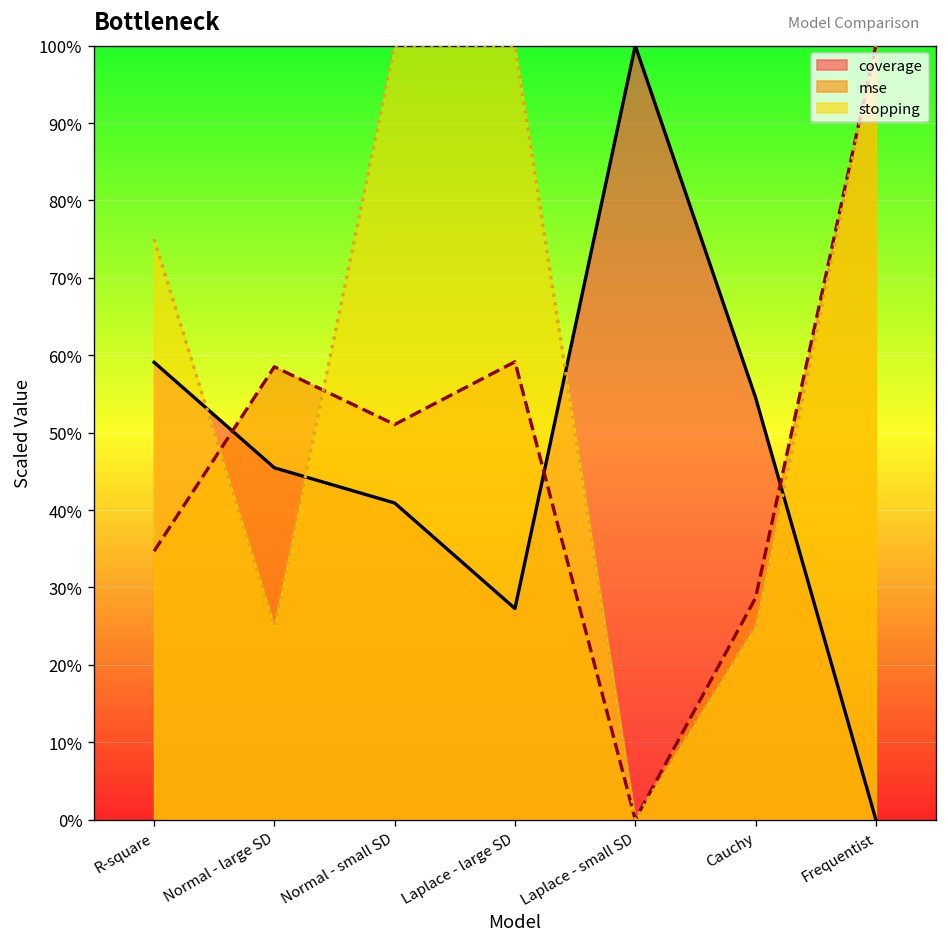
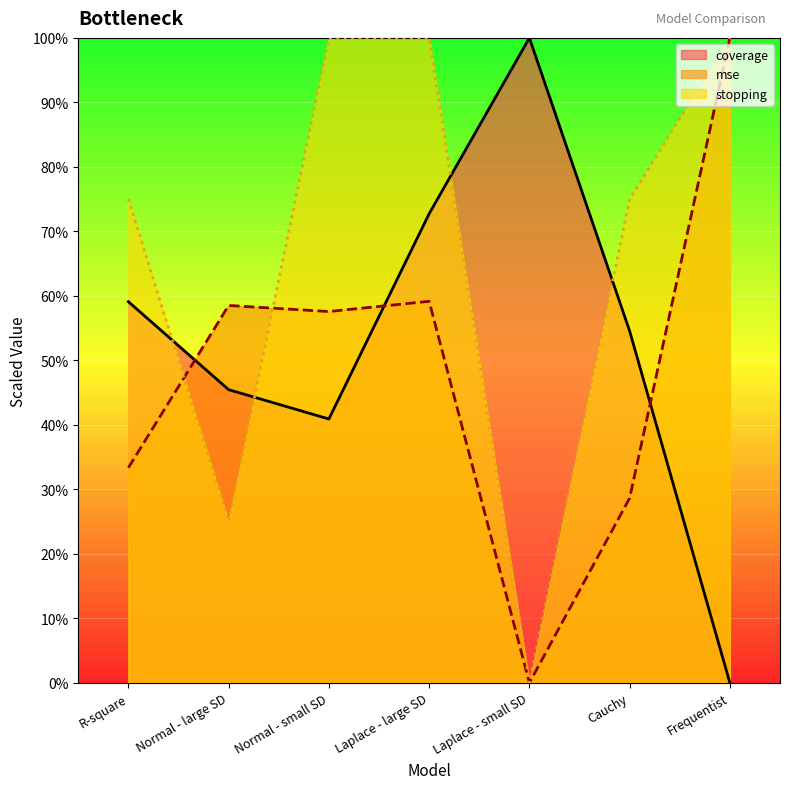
mse, R-square: 35% -> 33%
mse, Normal - small SD: 51% -> 58%
coverage, Laplace - large SD: 27% -> 73%
stopping, Cauchy: 25% -> 75%
